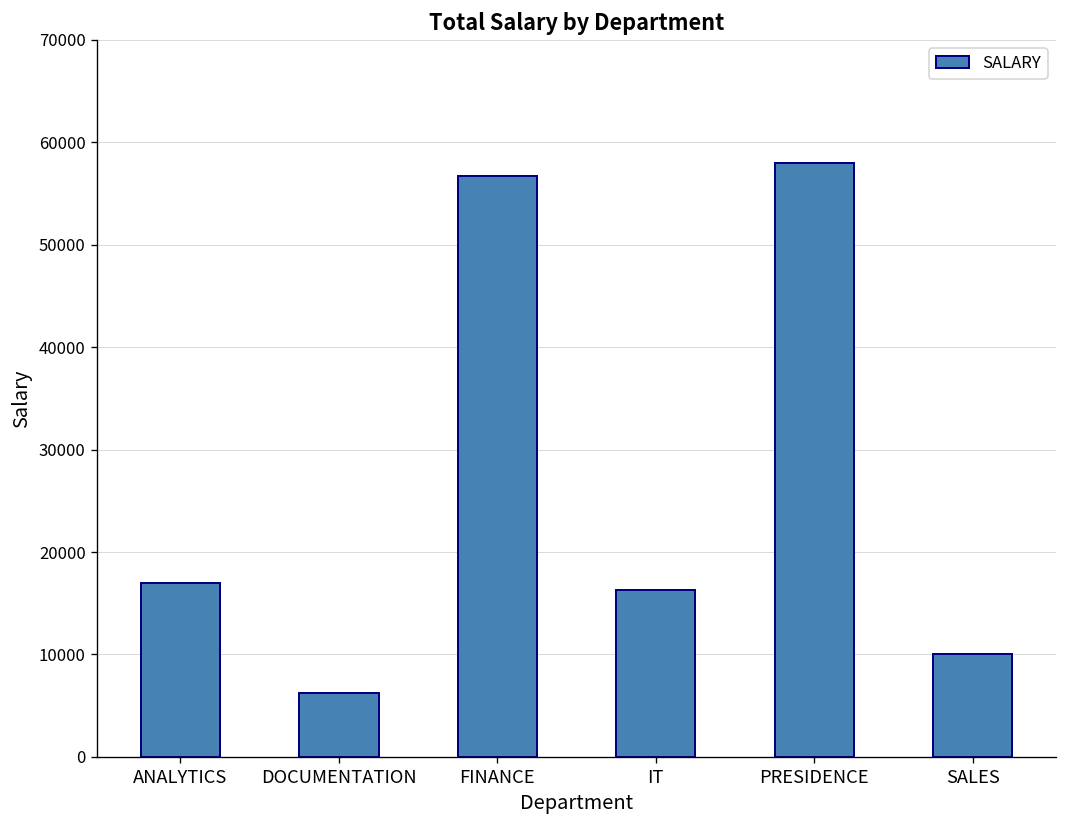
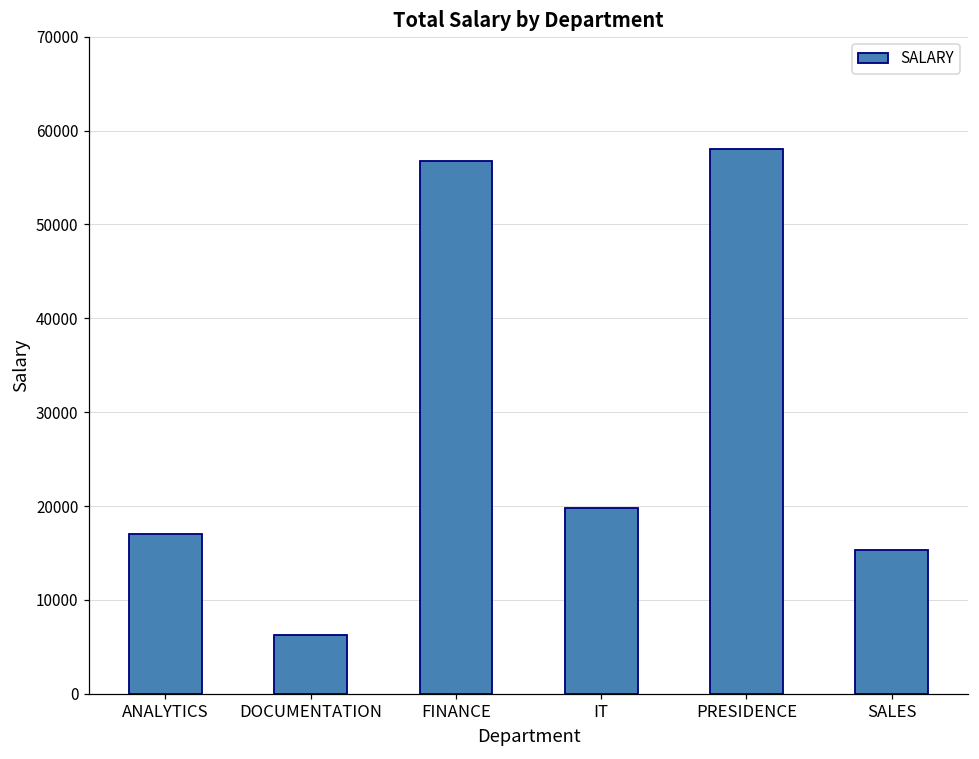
IT: 16000 -> 20000
SALES: 10000 -> 15000
